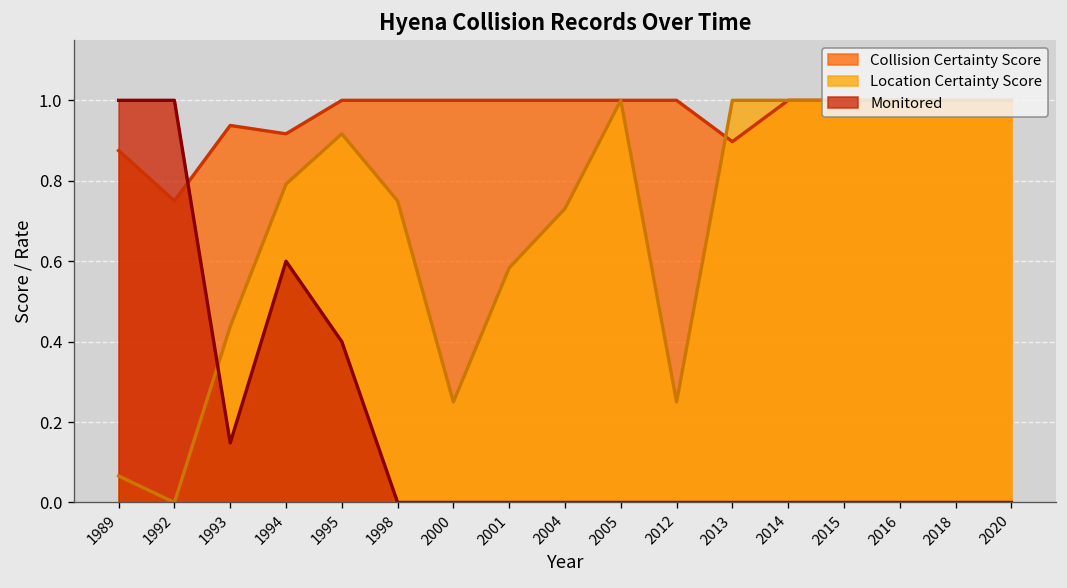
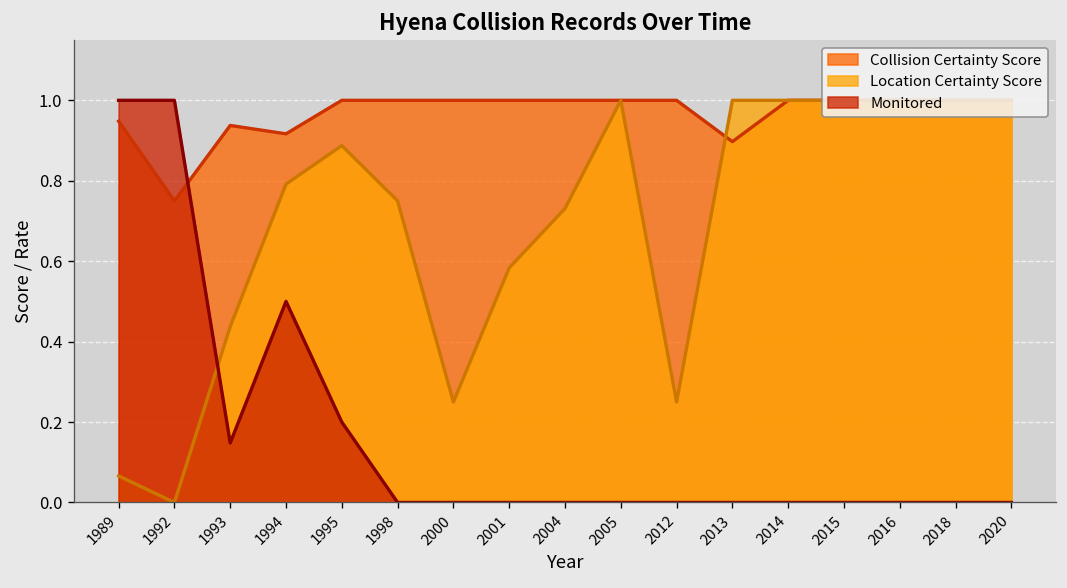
Collision Certainty Score, 1989: 0.88 -> 0.95
Monitored, 1994: 0.6 -> 0.5
Location Certainty Score, 1995: 0.92 -> 0.89
Monitored, 1995: 0.4 -> 0.2
